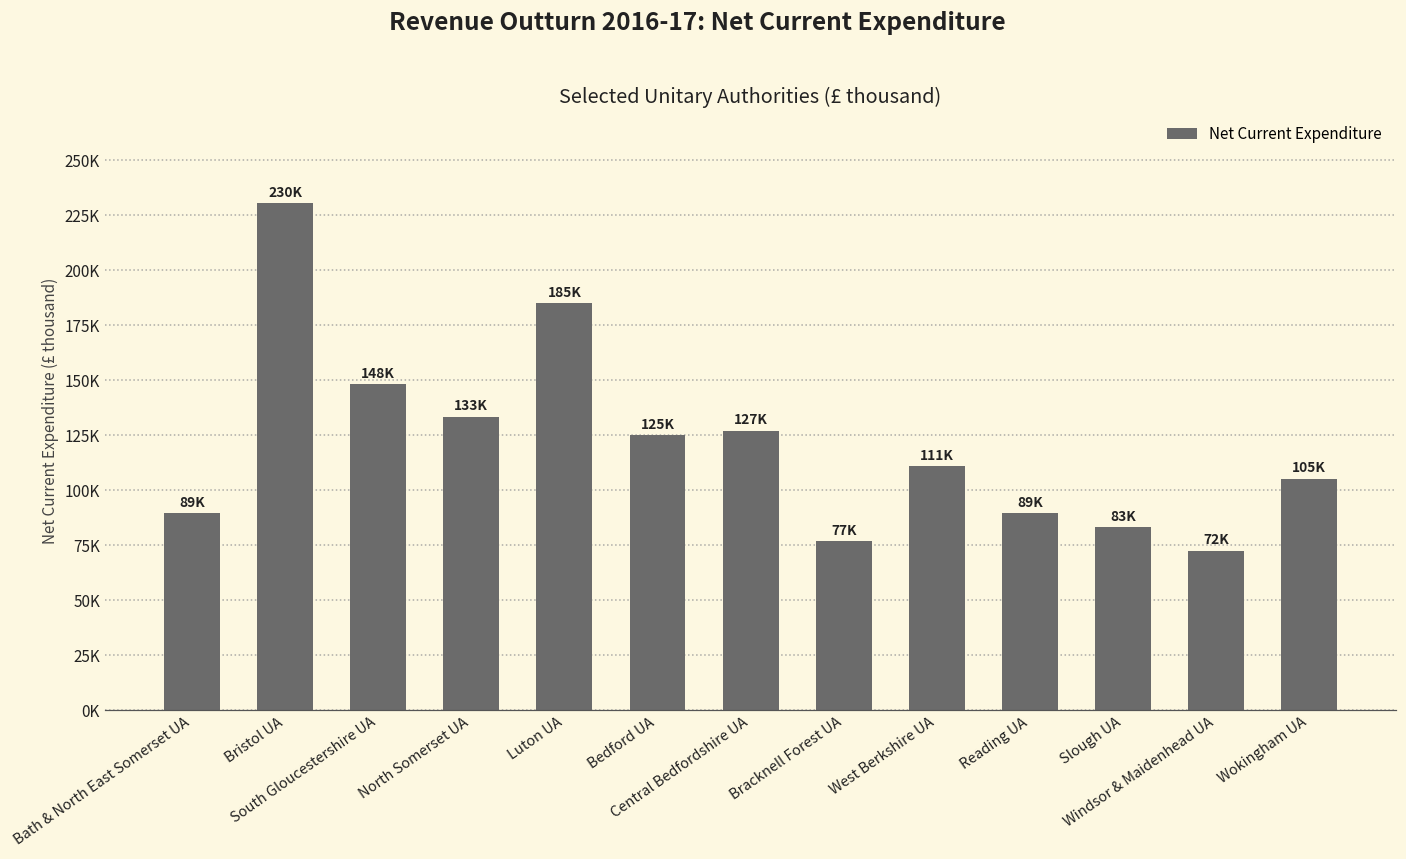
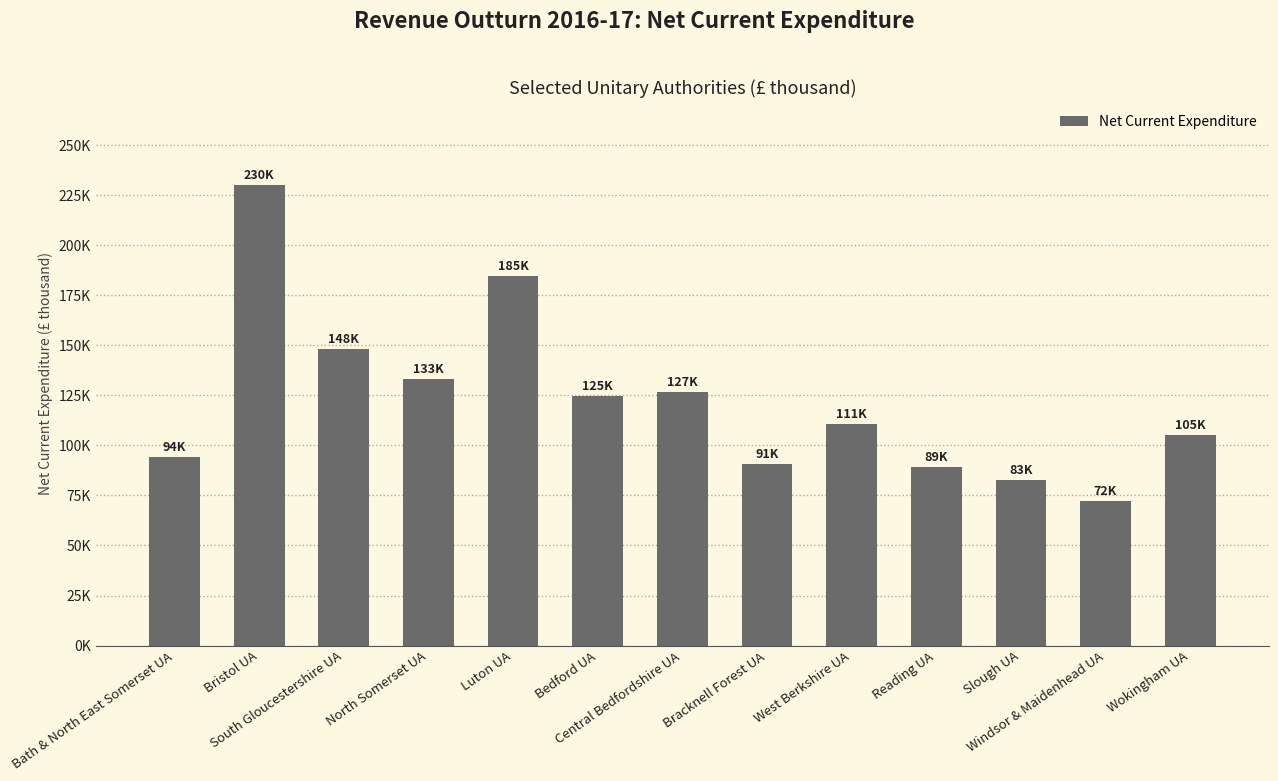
Bath & North East Somerset UA: 89K -> 94K
Bracknell Forest UA: 77K -> 91K
